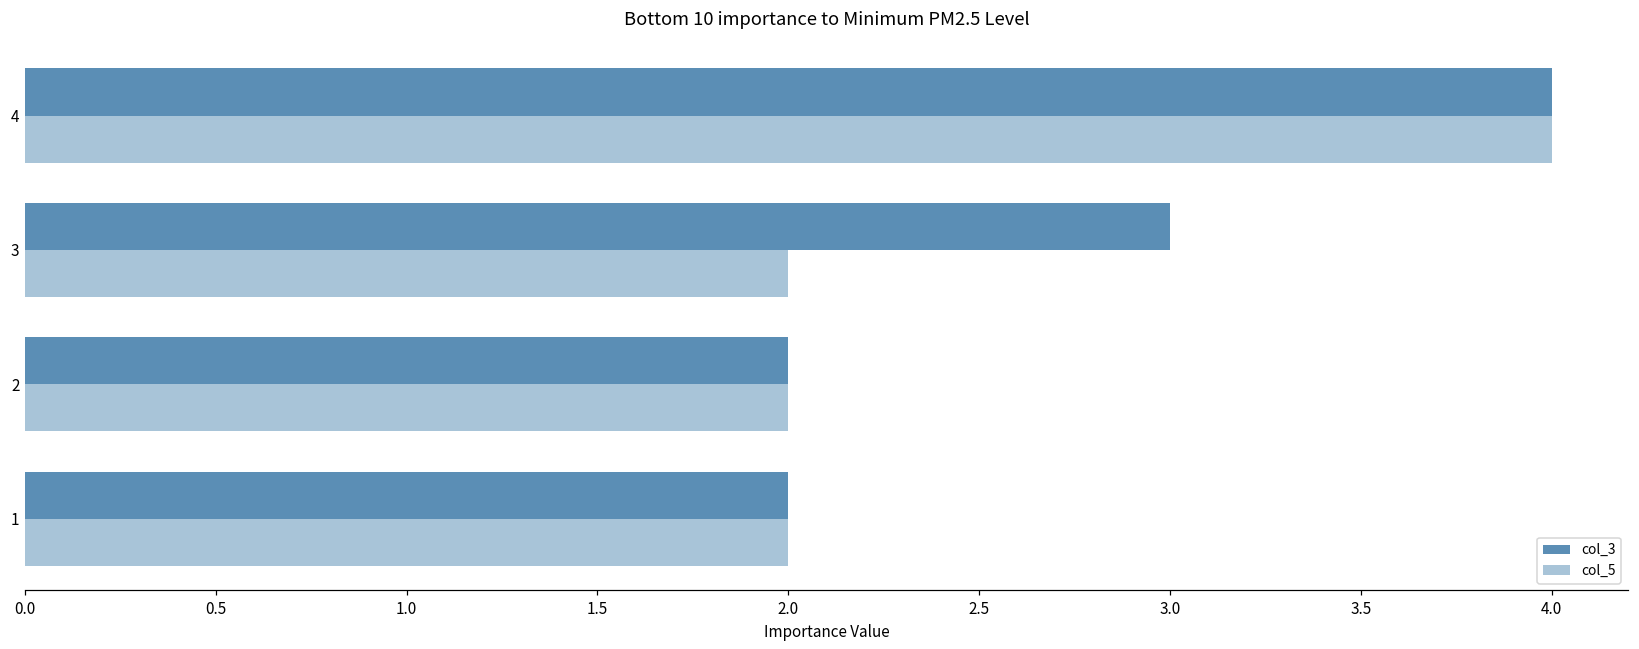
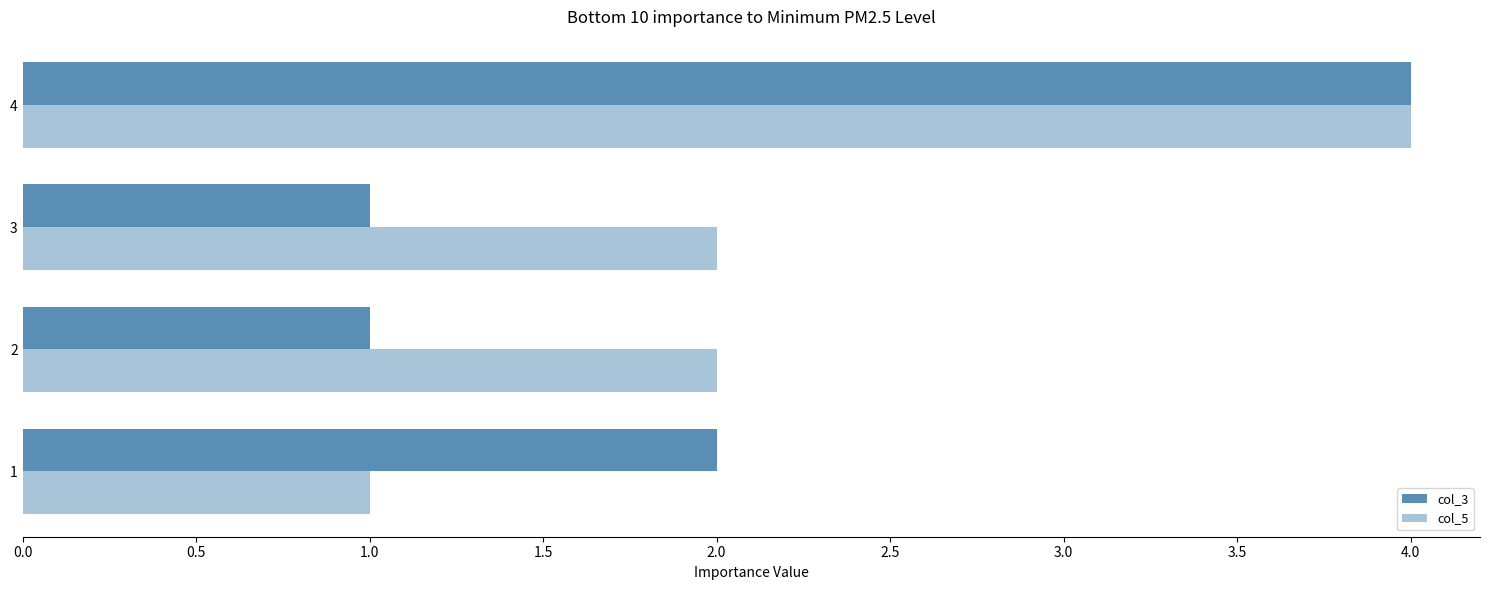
col_3, 3: 3 -> 1
col_3, 2: 2 -> 1
col_5, 1: 2 -> 1
